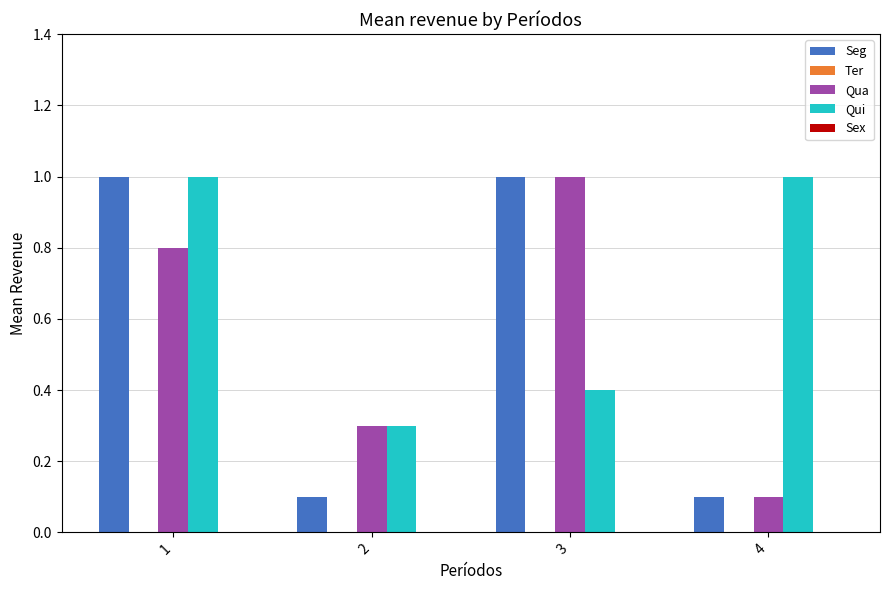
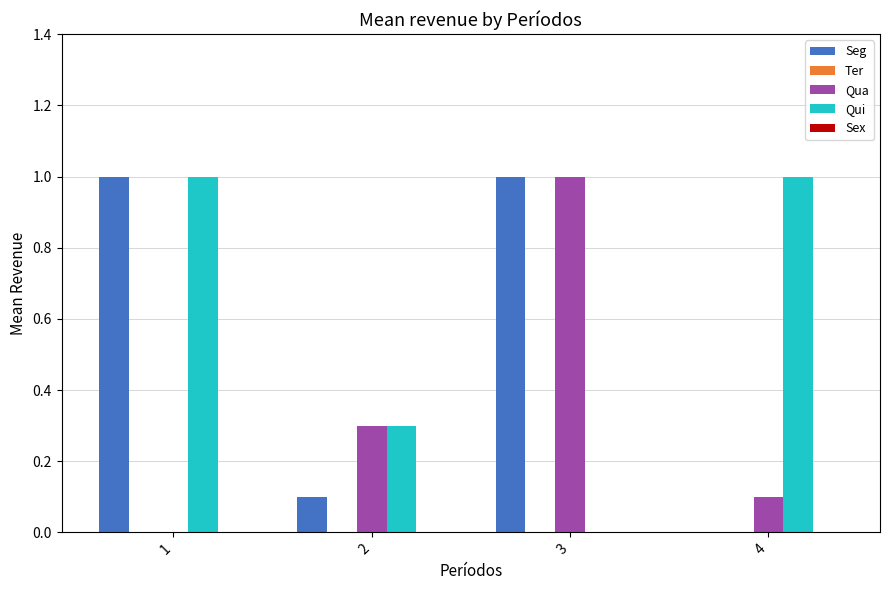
Qua, 1: 0.8 -> 0.0
Qui, 3: 0.4 -> 0.0
Seg, 4: 0.1 -> 0.0
